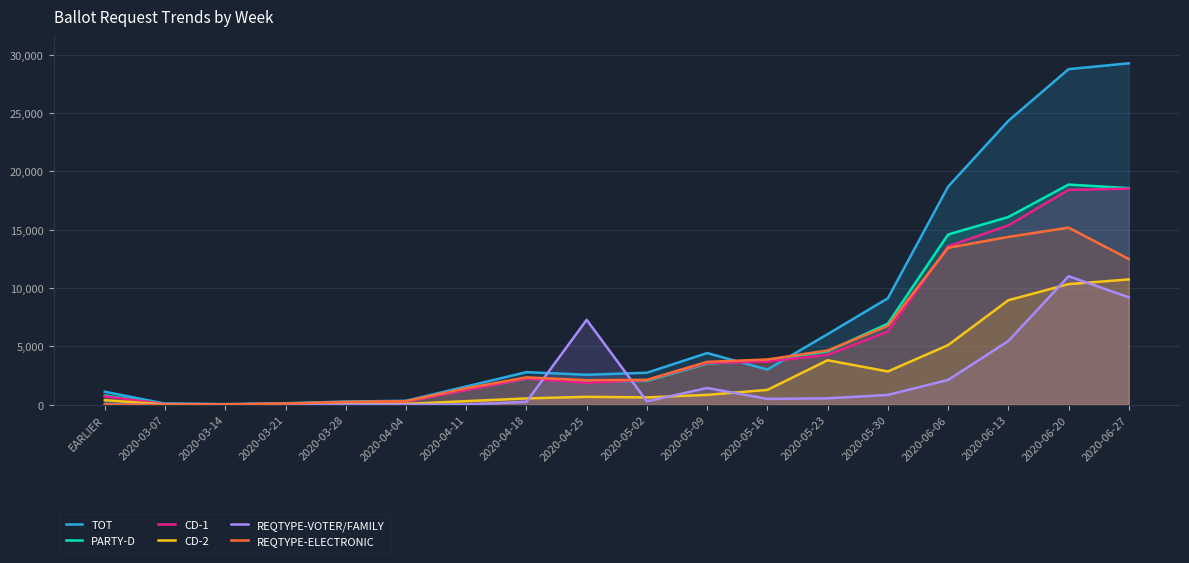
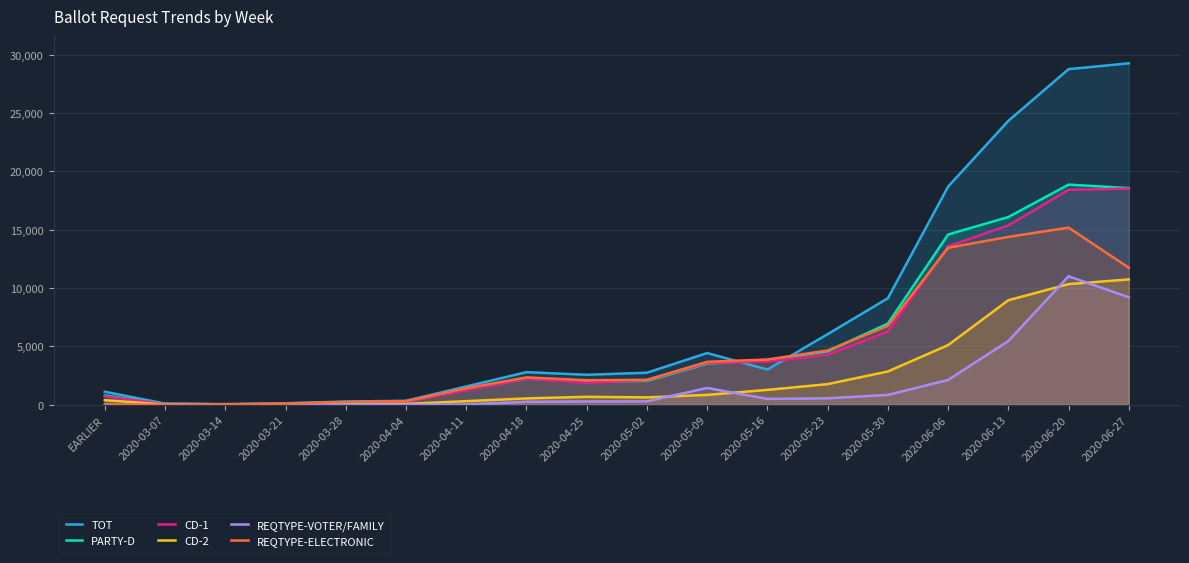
REQTYPE-VOTER/FAMILY, 2020-04-25: 7,300 -> 300
CD-2, 2020-05-23: 3,800 -> 1,800
REQTYPE-ELECTRONIC, 2020-06-27: 12,500 -> 11,800
